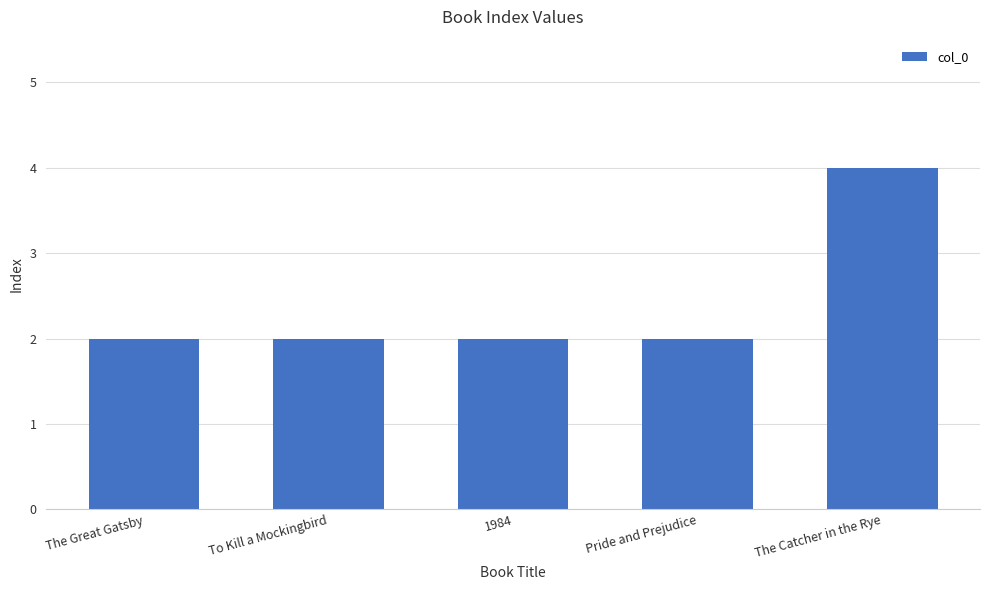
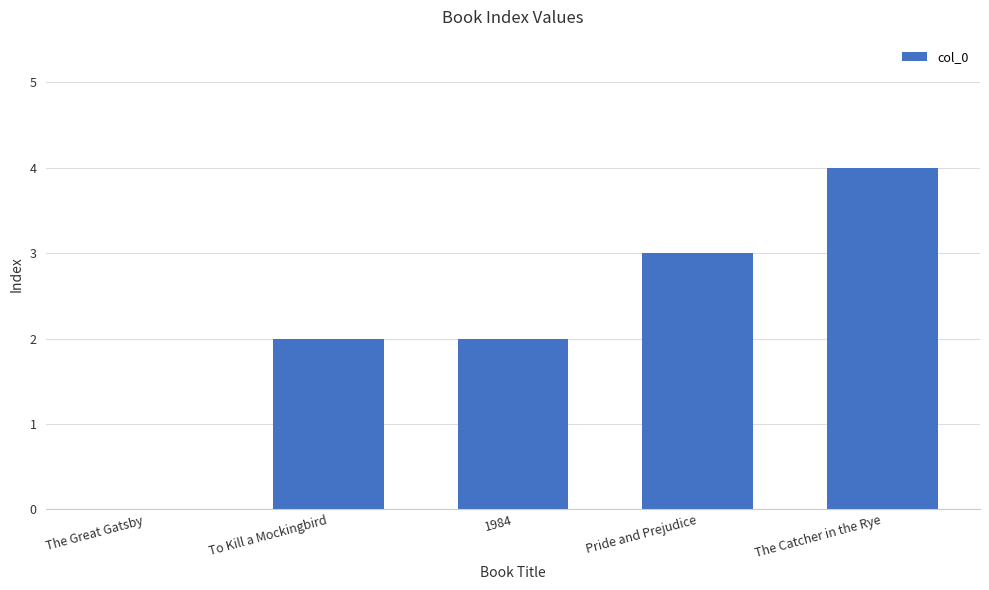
The Great Gatsby: 2 -> 0
Pride and Prejudice: 2 -> 3
